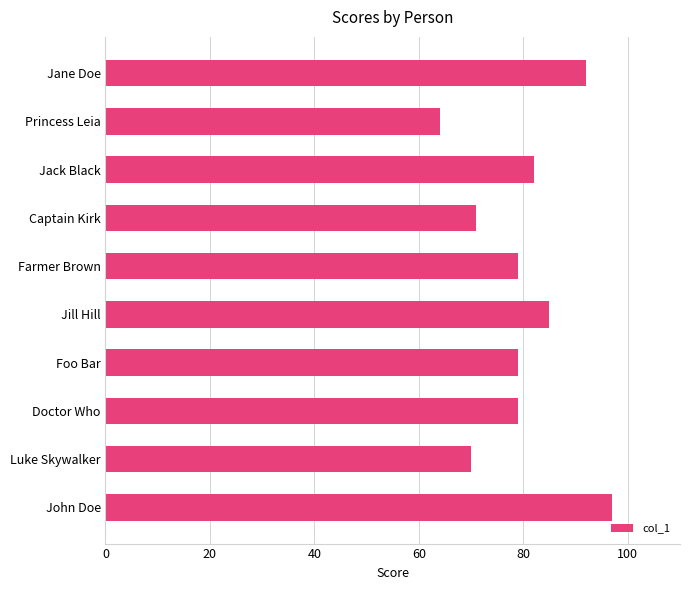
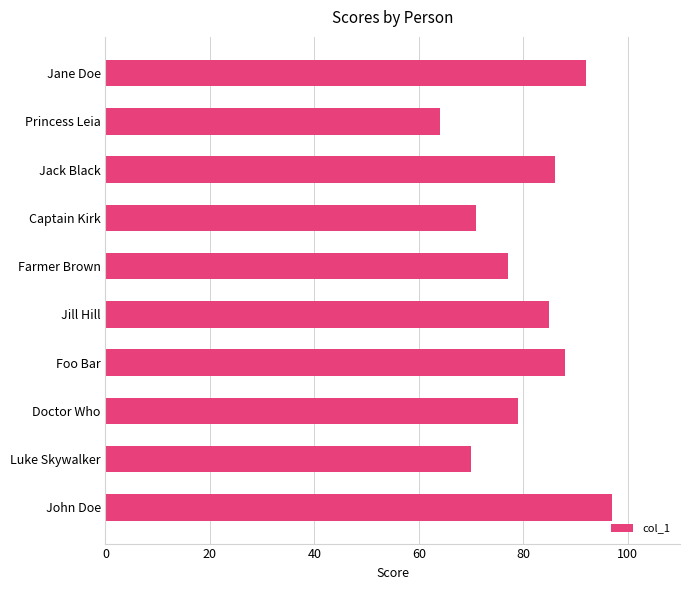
Jack Black: 82 -> 86
Farmer Brown: 79 -> 77
Foo Bar: 79 -> 88
